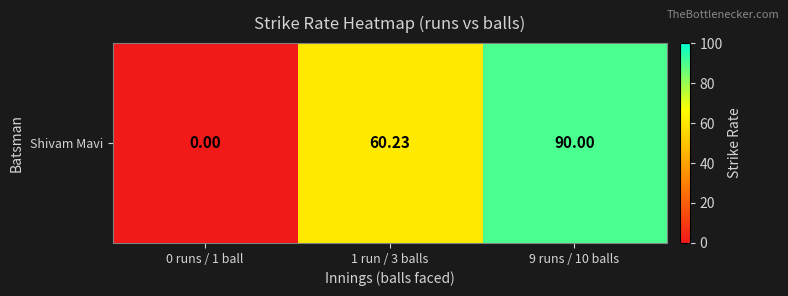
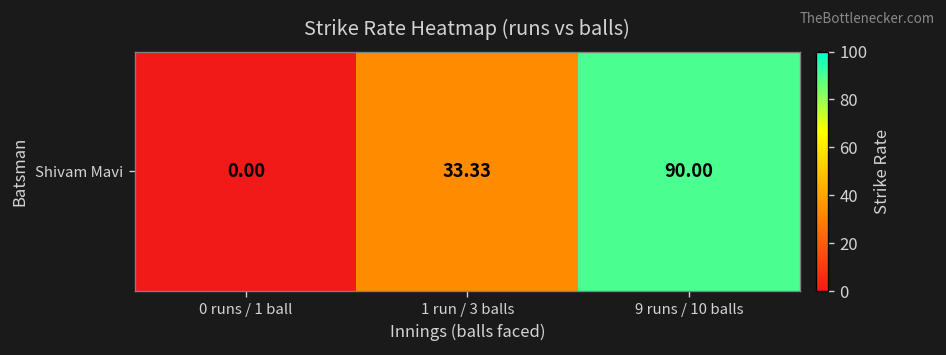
Shivam Mavi, 1 run / 3 balls: 60.23 -> 33.33
